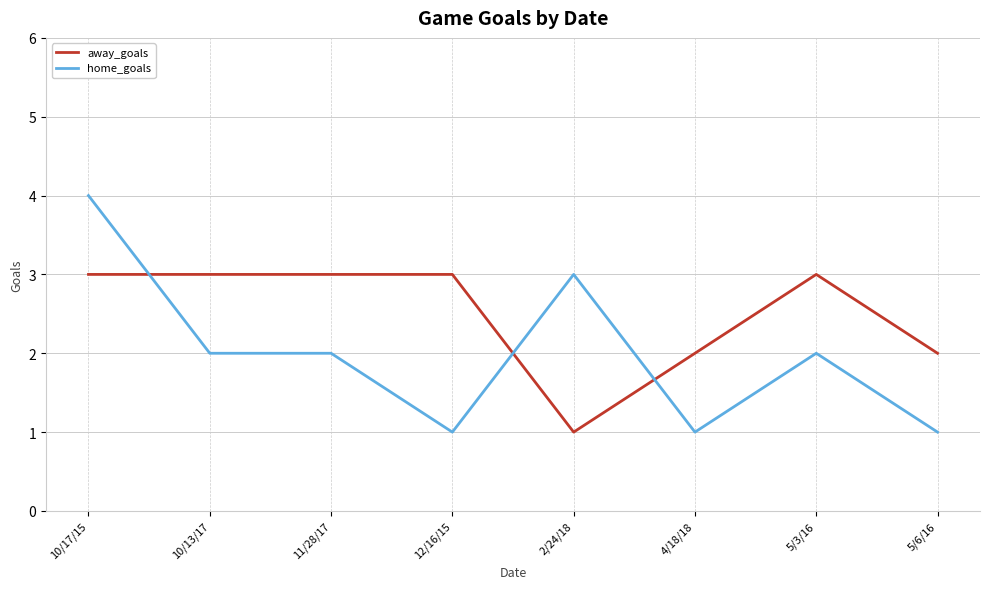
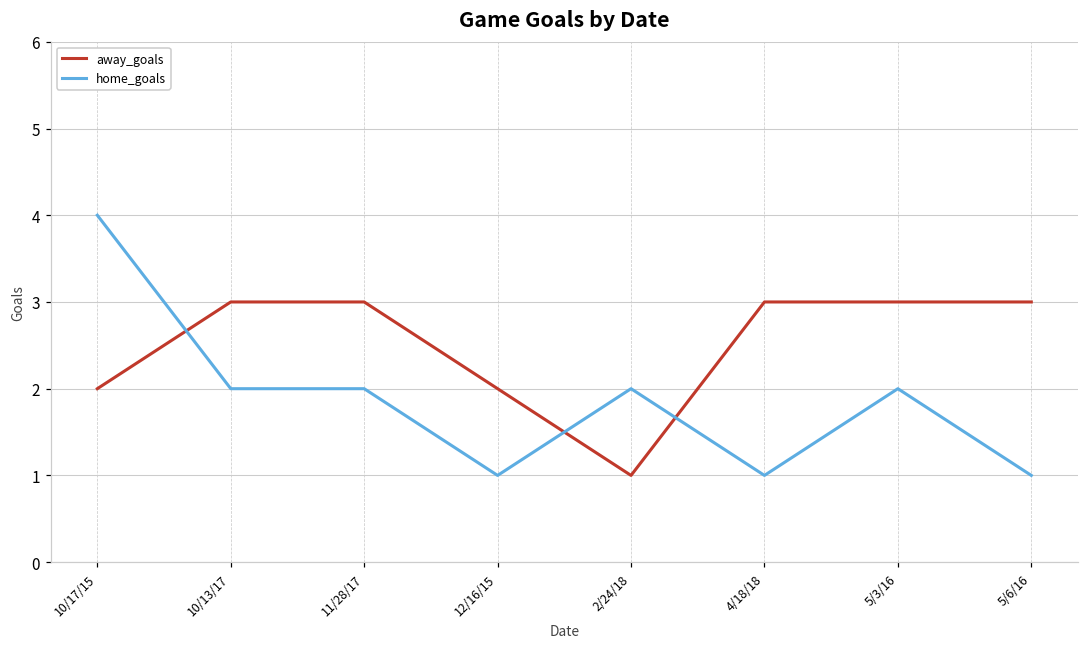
away_goals, 10/17/15: 3 -> 2
away_goals, 12/16/15: 3 -> 2
home_goals, 2/24/18: 3 -> 2
away_goals, 4/18/18: 2 -> 3
away_goals, 5/6/16: 2 -> 3
